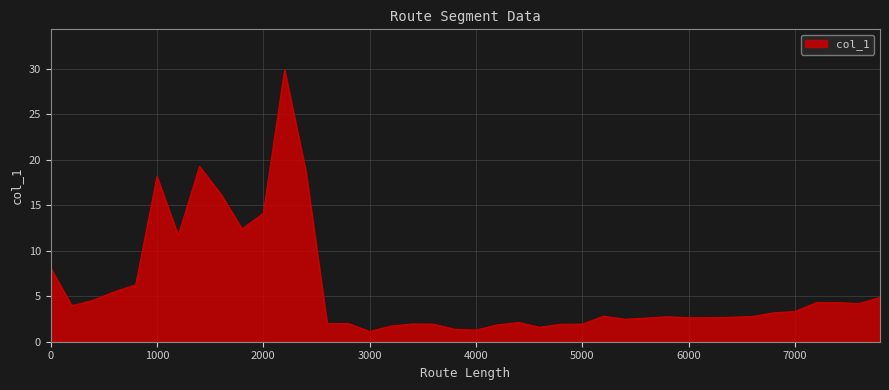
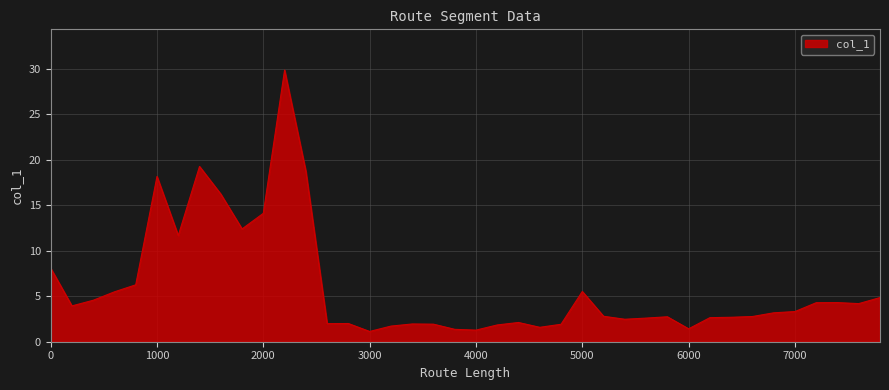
5000: 2 -> 6
6000: 3 -> 1
